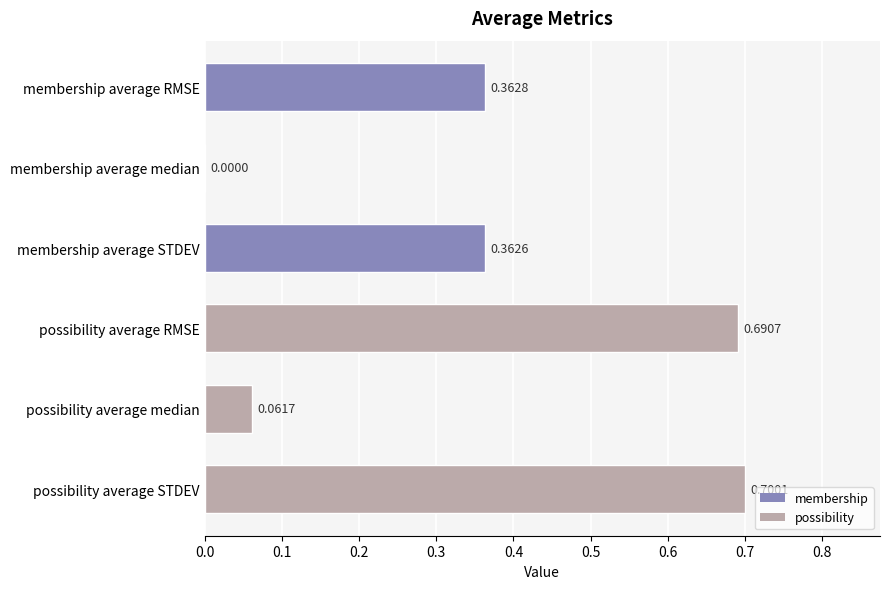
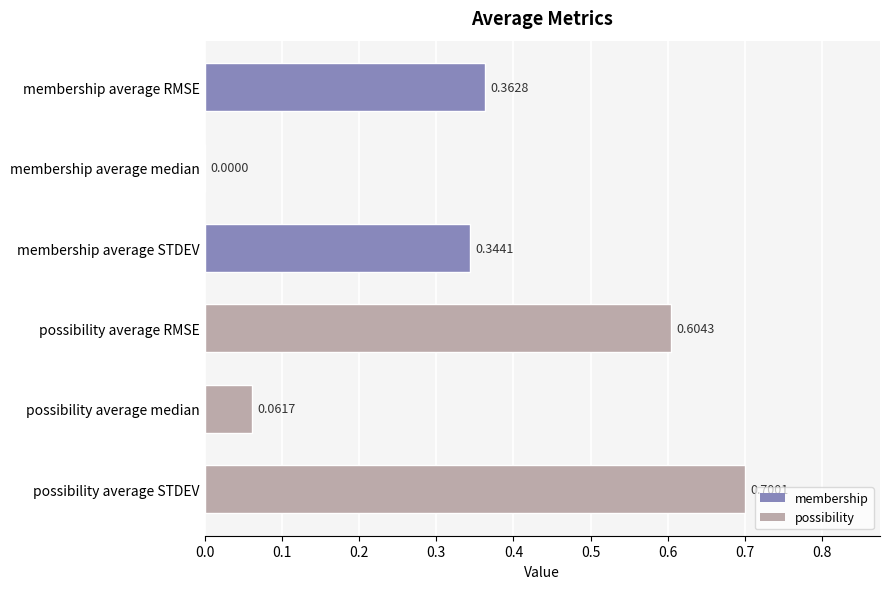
membership average STDEV: 0.3626 -> 0.3441
possibility average RMSE: 0.6907 -> 0.6043
